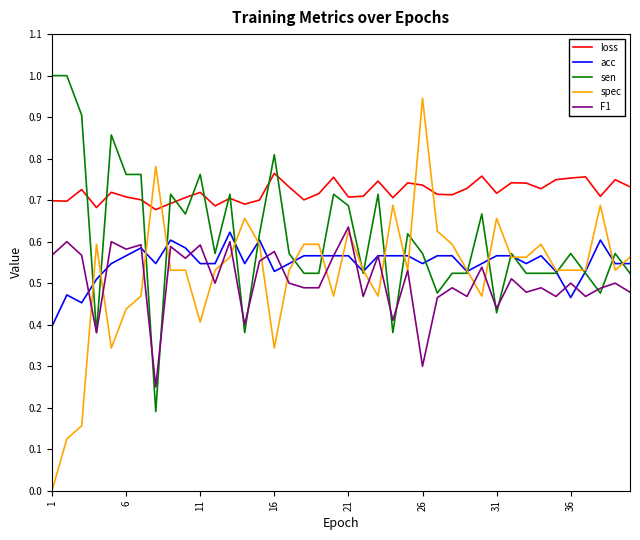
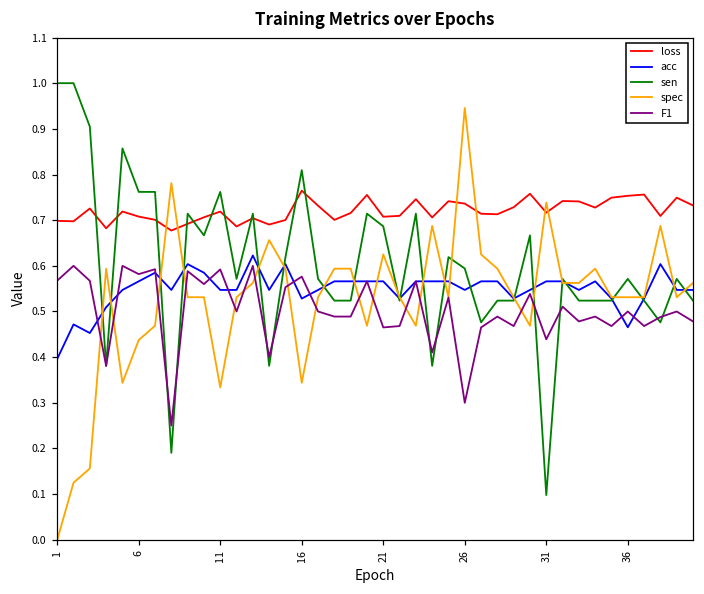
spec, 11: 0.41 -> 0.33
F1, 21: 0.64 -> 0.47
sen, 26: 0.57 -> 0.59
sen, 31: 0.43 -> 0.10
spec, 31: 0.66 -> 0.74
